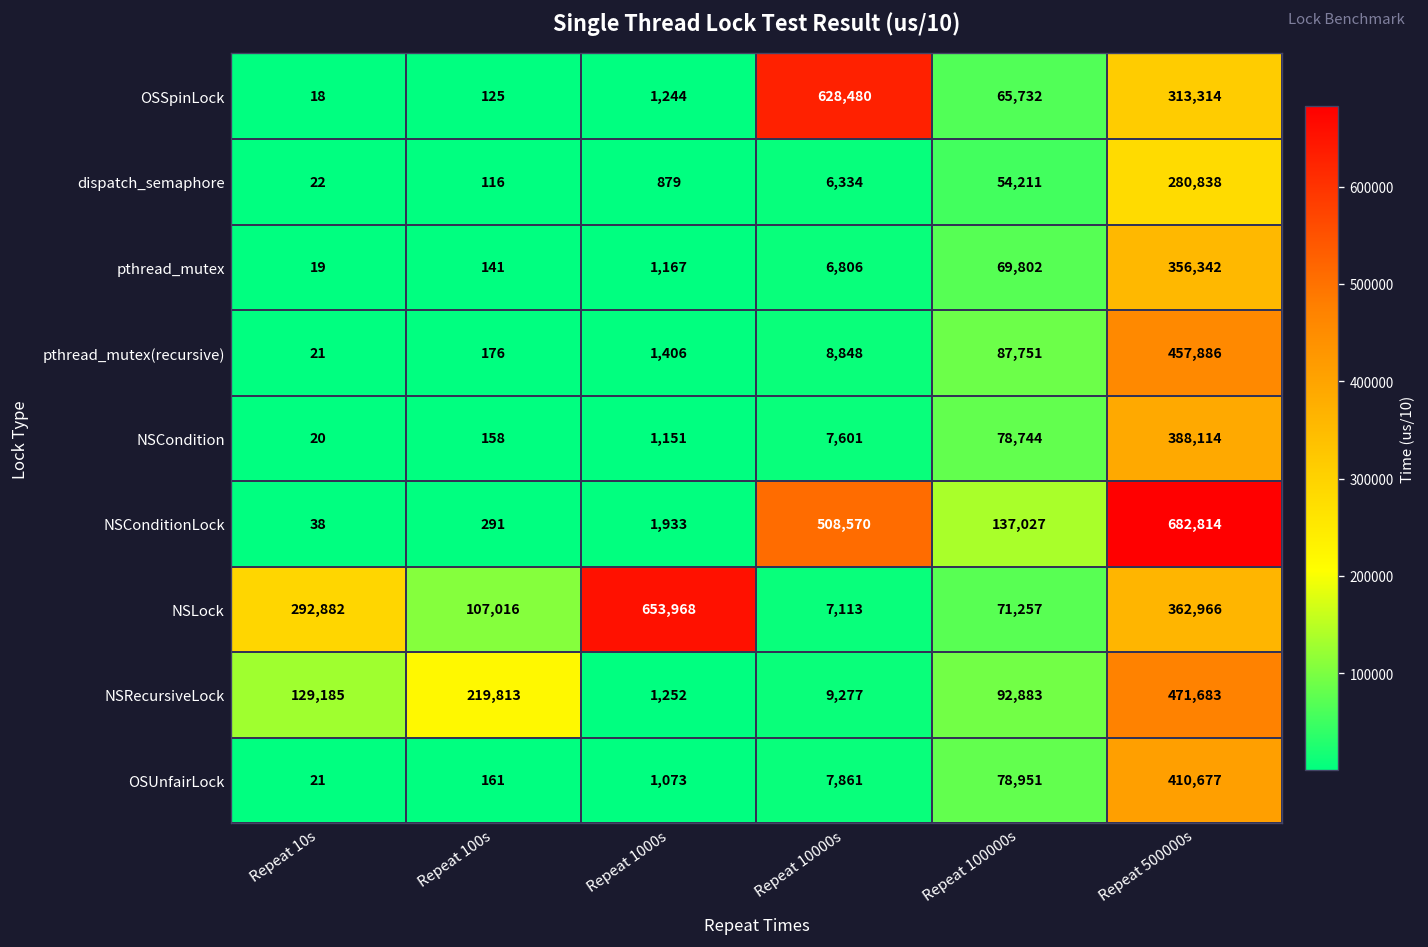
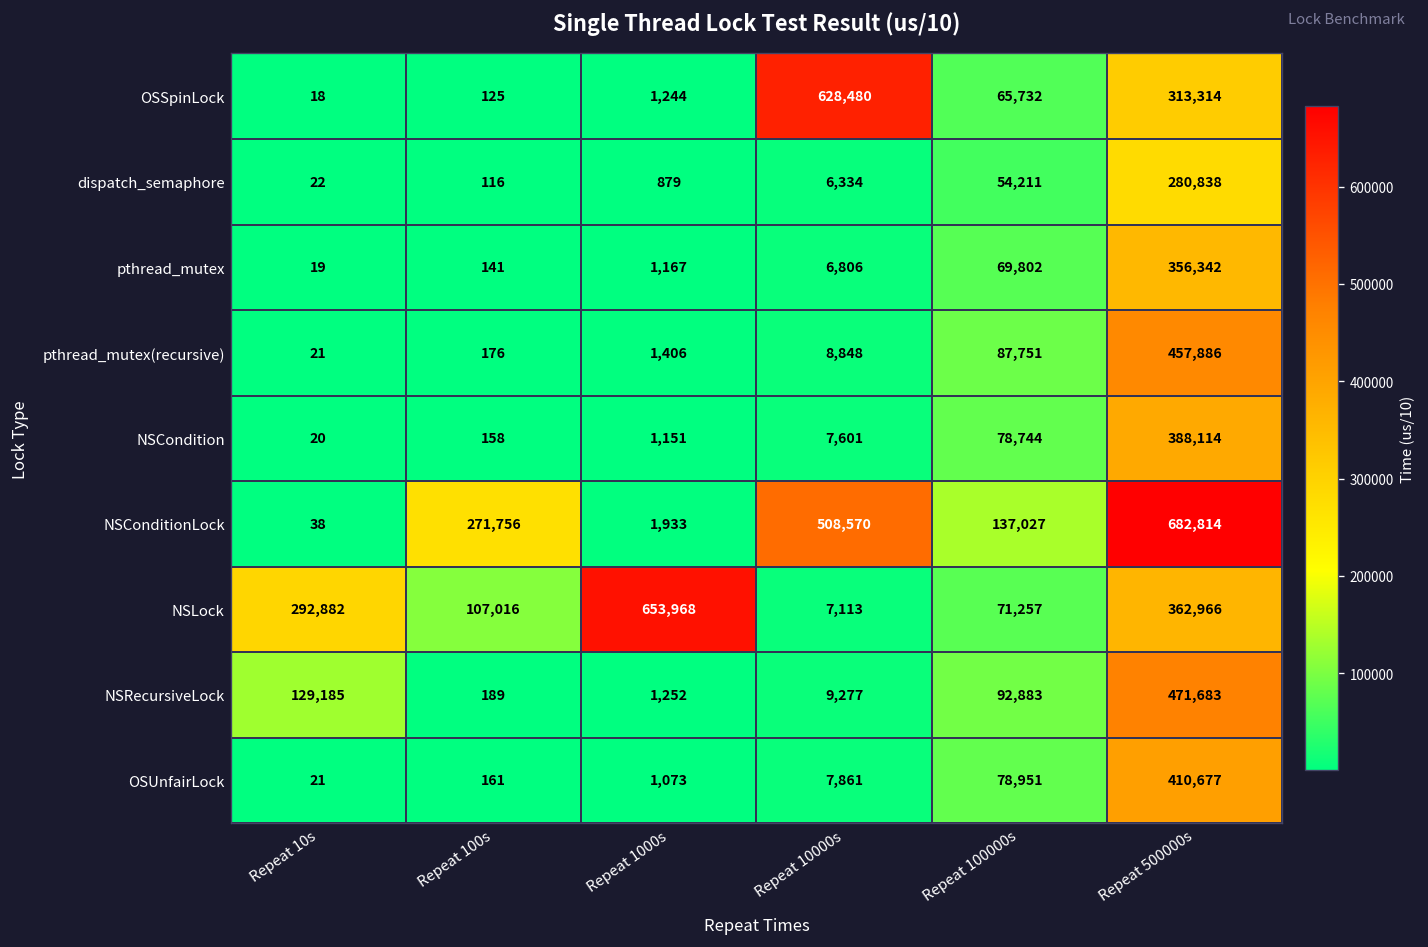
NSConditionLock, Repeat 100s: 291 -> 271,756
NSRecursiveLock, Repeat 100s: 219,813 -> 189
